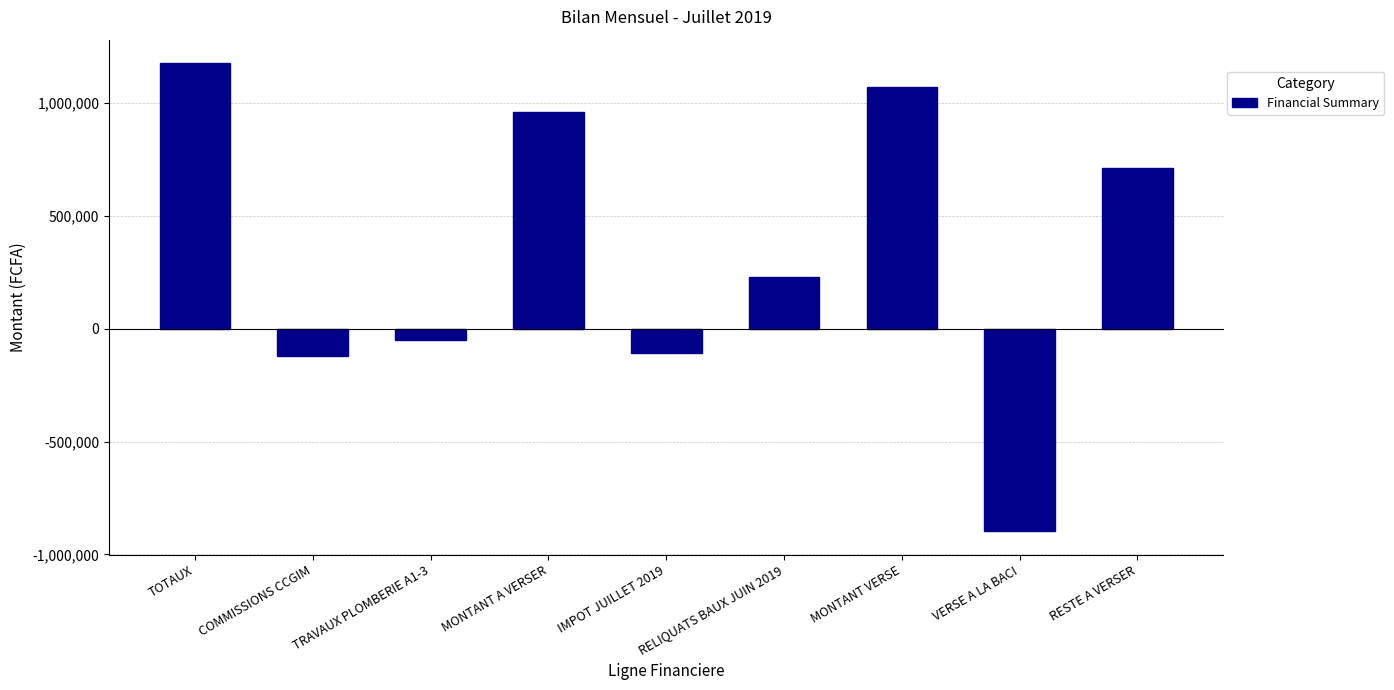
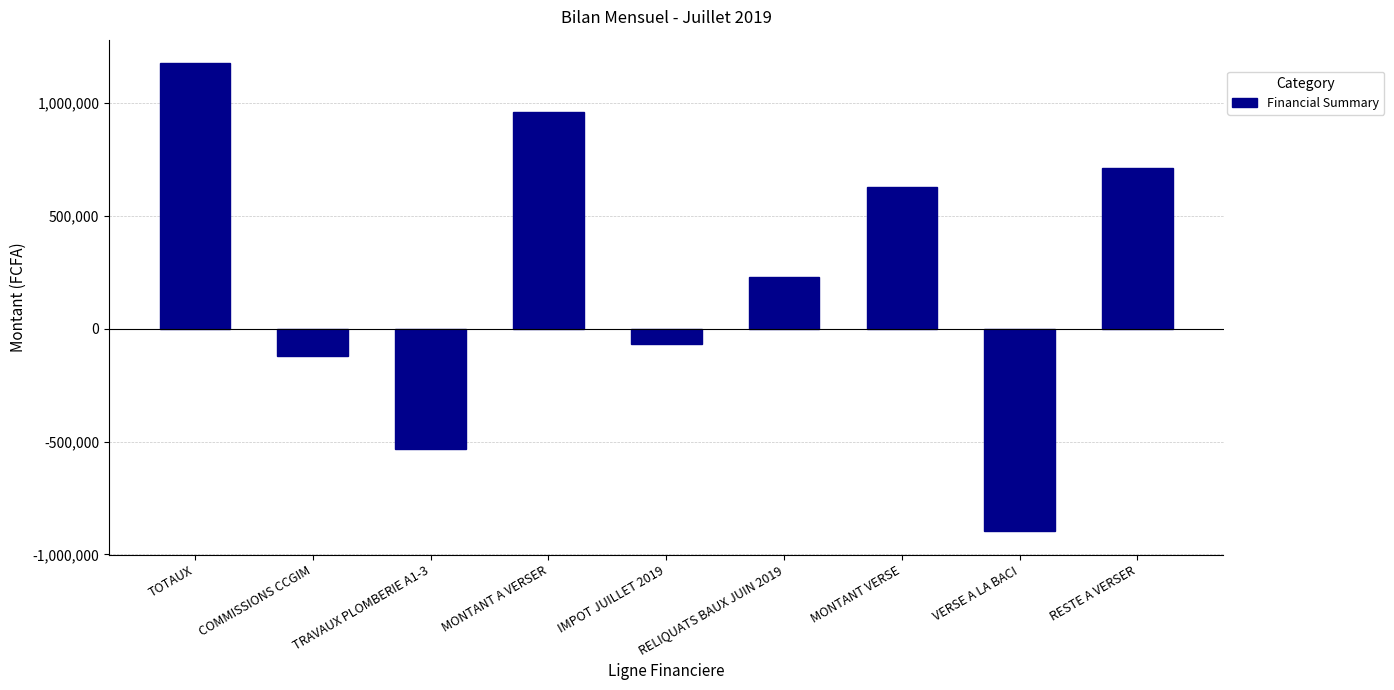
TRAVAUX PLOMBERIE A1-3: -50,000 -> -530,000
IMPOT JUILLET 2019: -110,000 -> -70,000
MONTANT VERSE: 1,070,000 -> 630,000
